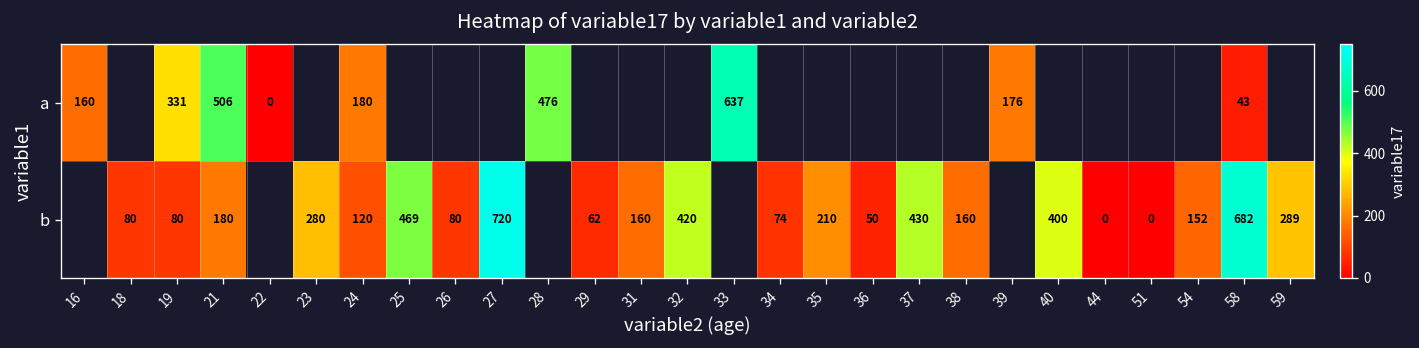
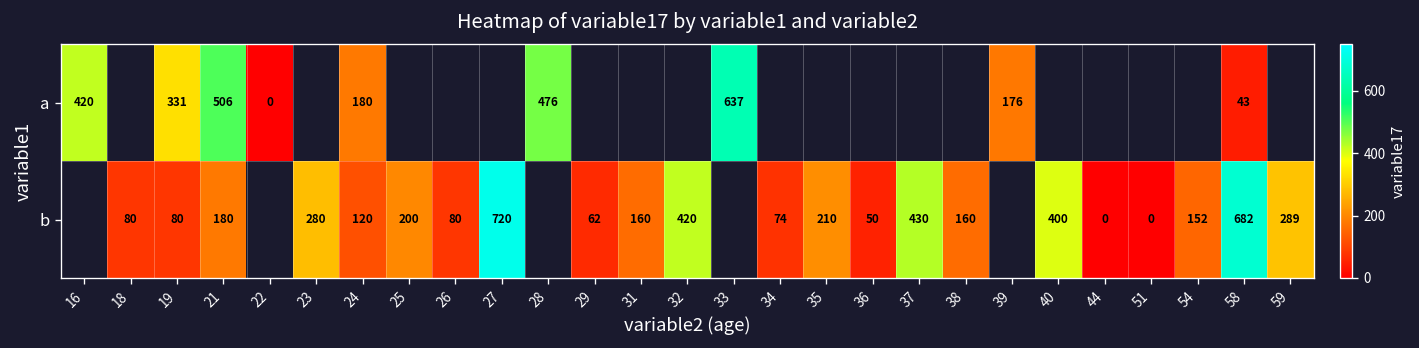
a, 16: 160 -> 420
b, 25: 469 -> 200
